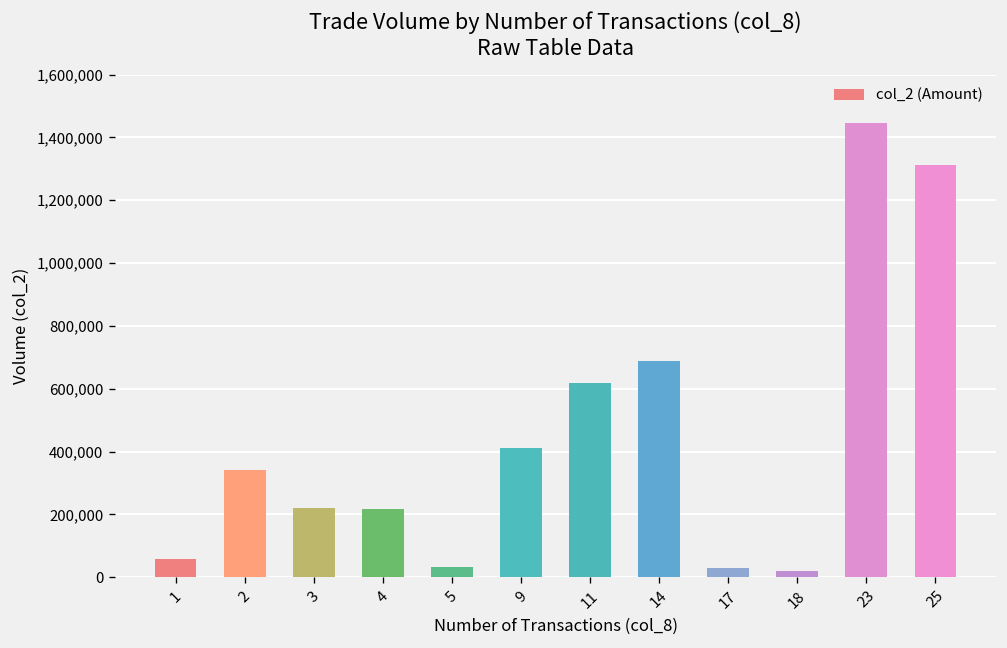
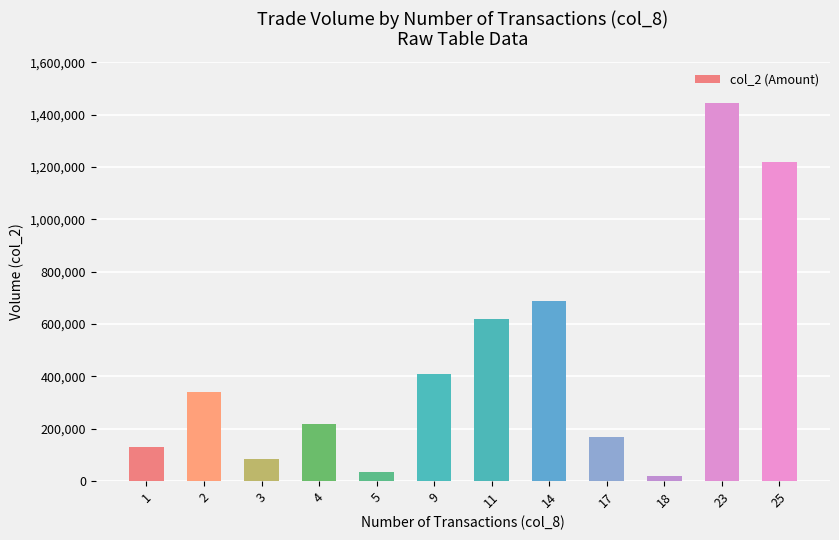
1: 60,000 -> 130,000
3: 220,000 -> 80,000
17: 30,000 -> 170,000
25: 1,310,000 -> 1,220,000
